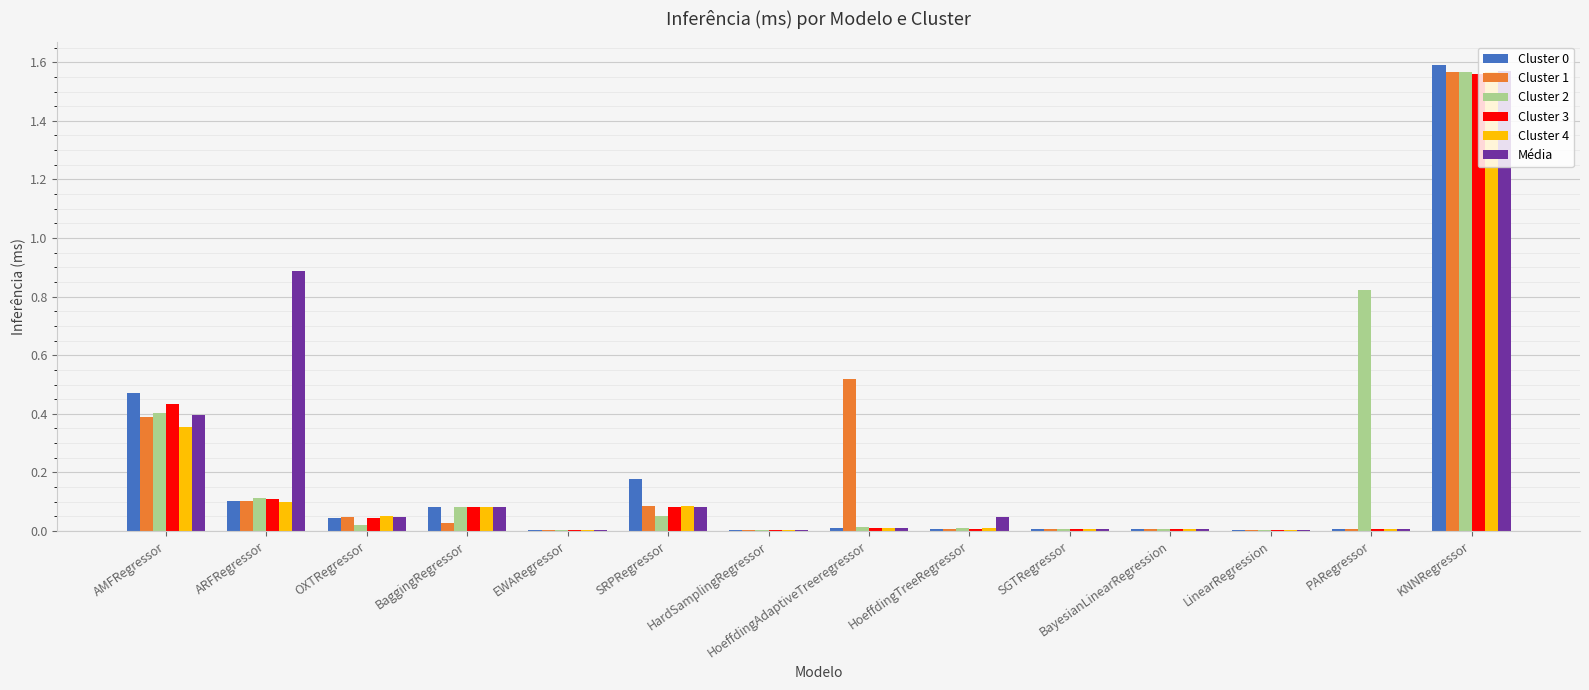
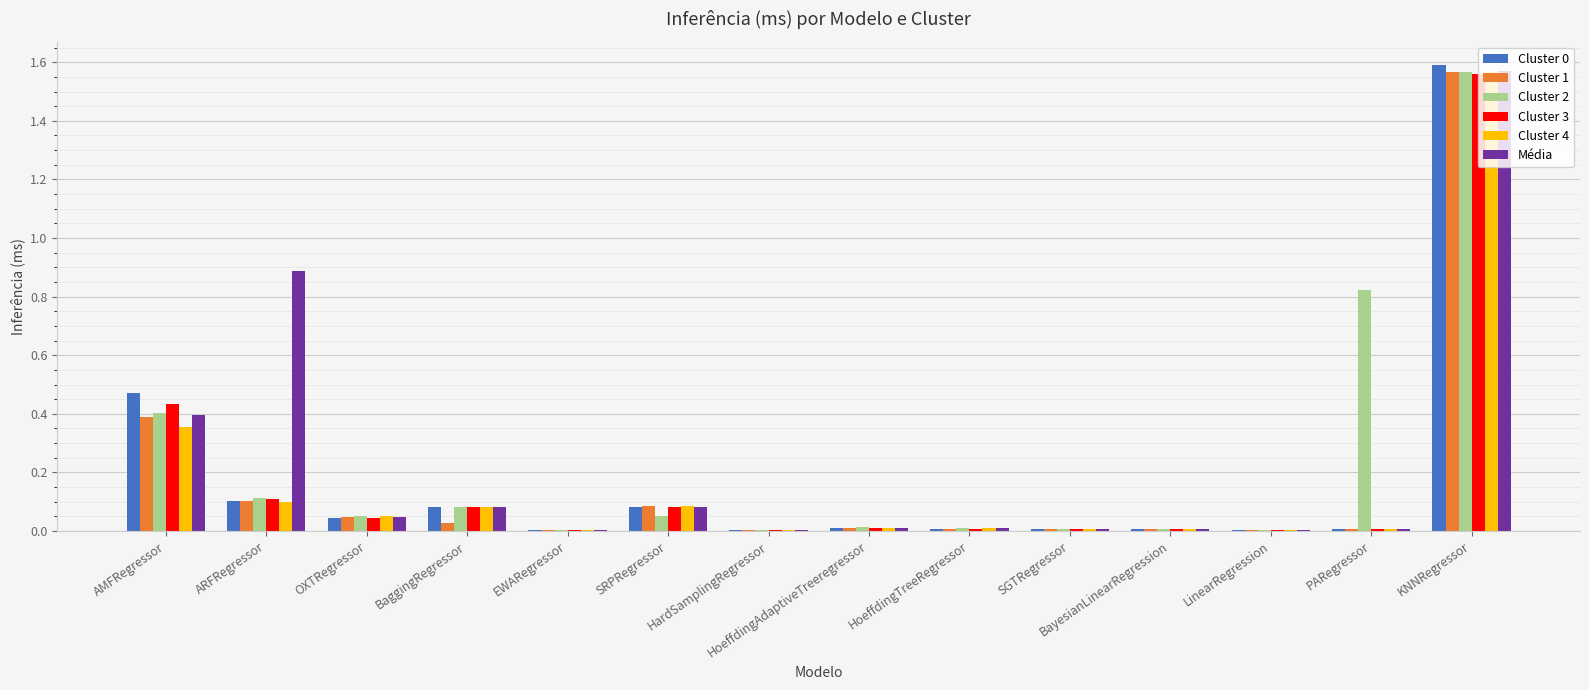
Cluster 2, OXTRegressor: 0.02 -> 0.05
Cluster 0, SRPRegressor: 0.18 -> 0.08
Cluster 1, HoeffdingAdaptiveTreeregressor: 0.52 -> 0.01
Média, HoeffdingTreeRegressor: 0.05 -> 0.01
